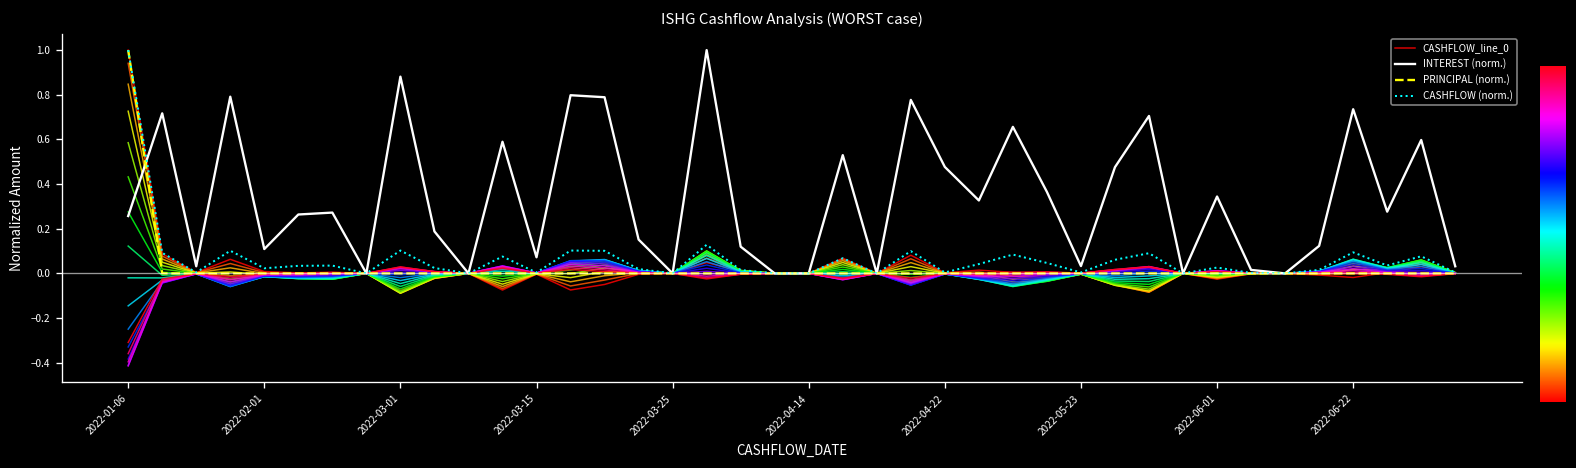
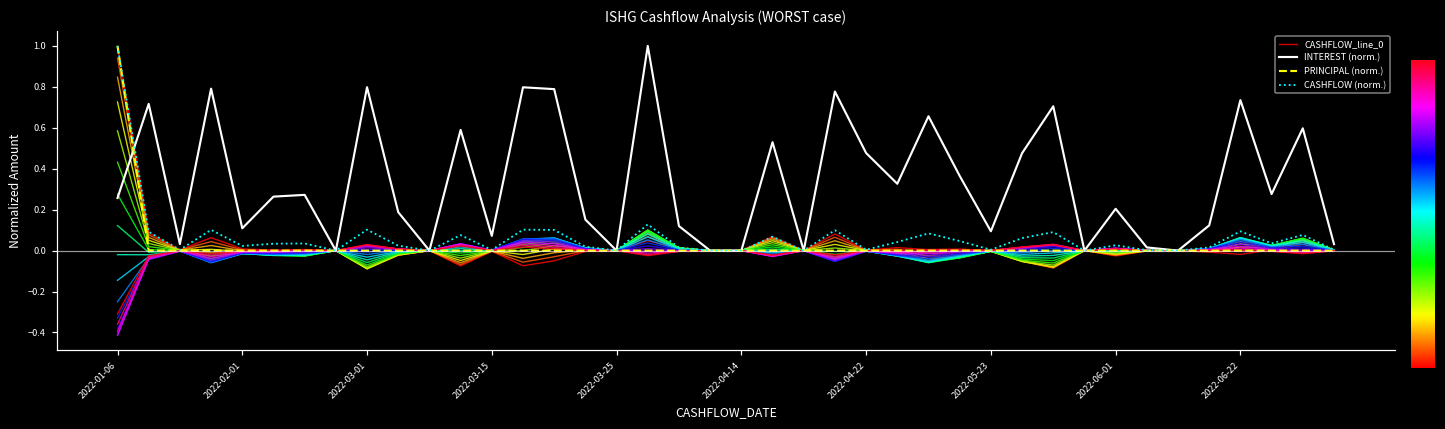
INTEREST (norm.), 2022-03-01: 0.88 -> 0.80
INTEREST (norm.), 2022-05-23: 0.03 -> 0.09
INTEREST (norm.), 2022-06-01: 0.34 -> 0.20
